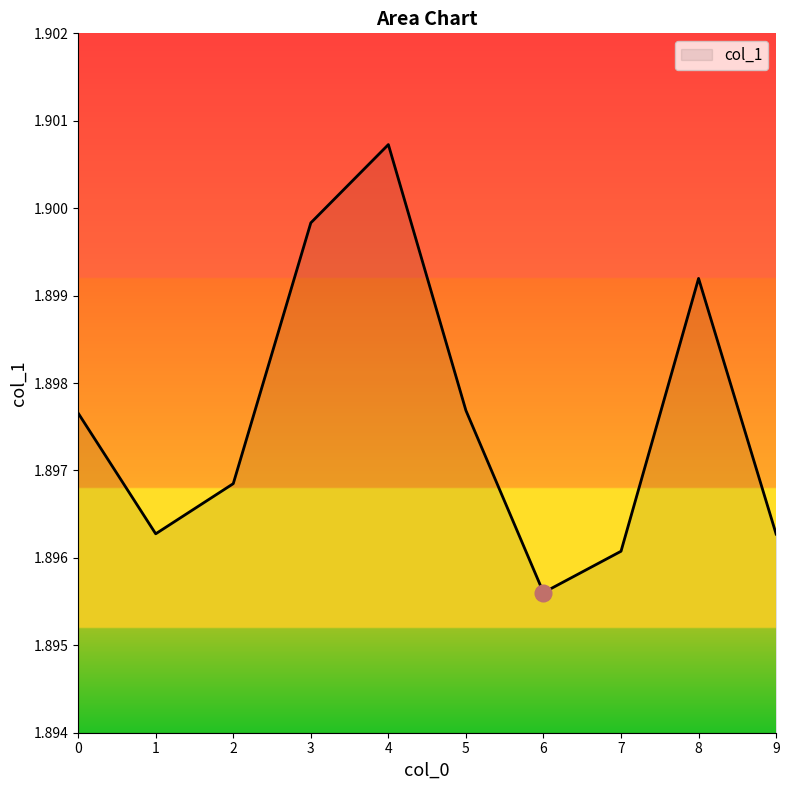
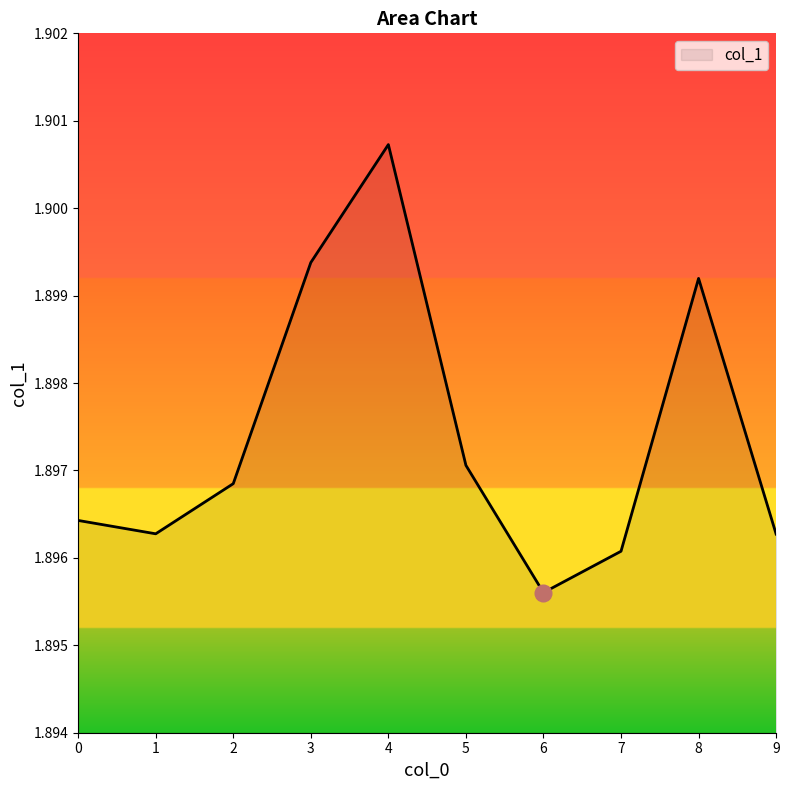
col_1, 0: 1.8977 -> 1.8964
col_1, 3: 1.8998 -> 1.8994
col_1, 5: 1.8977 -> 1.8971
